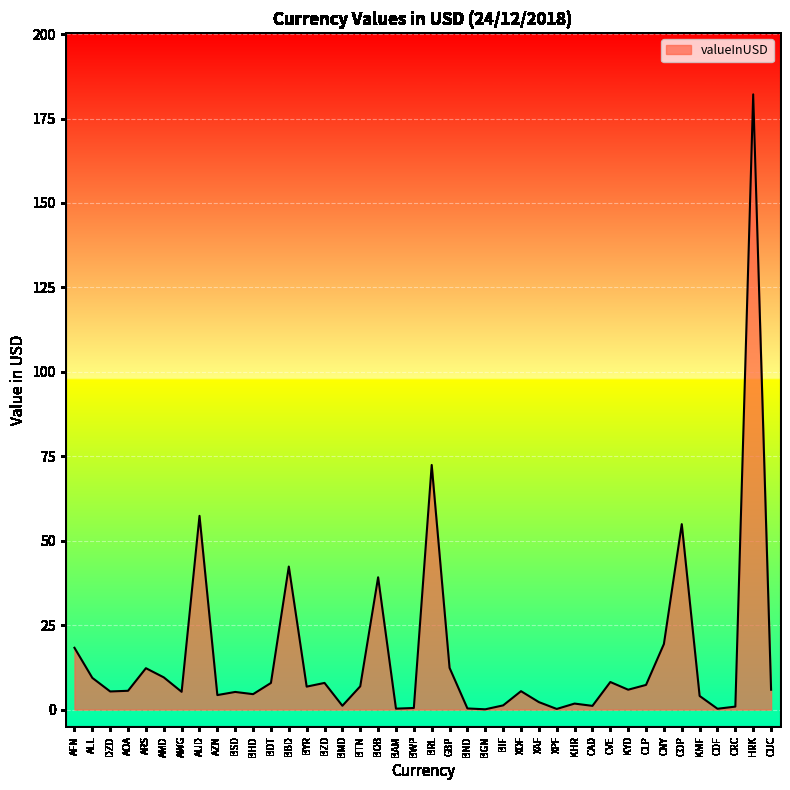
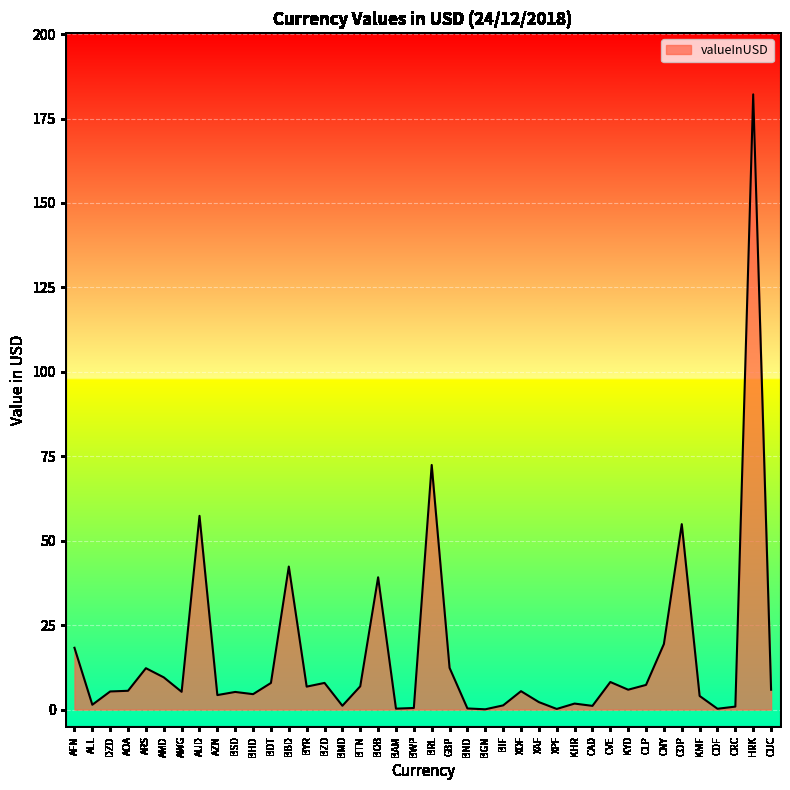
ALL: 9 -> 1
